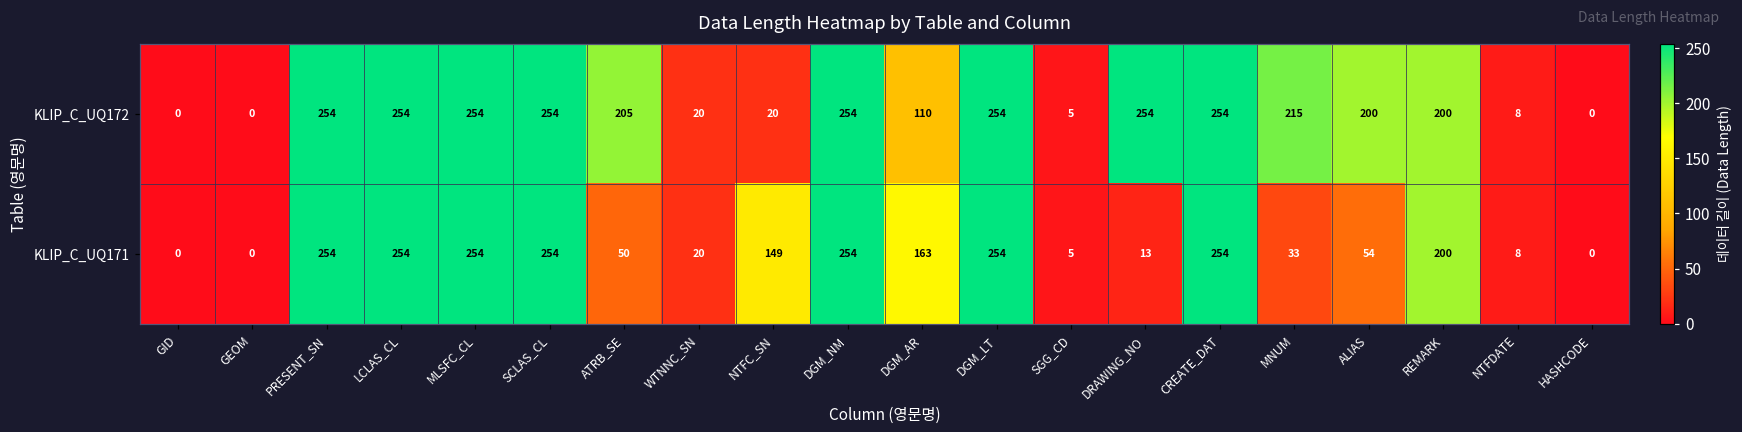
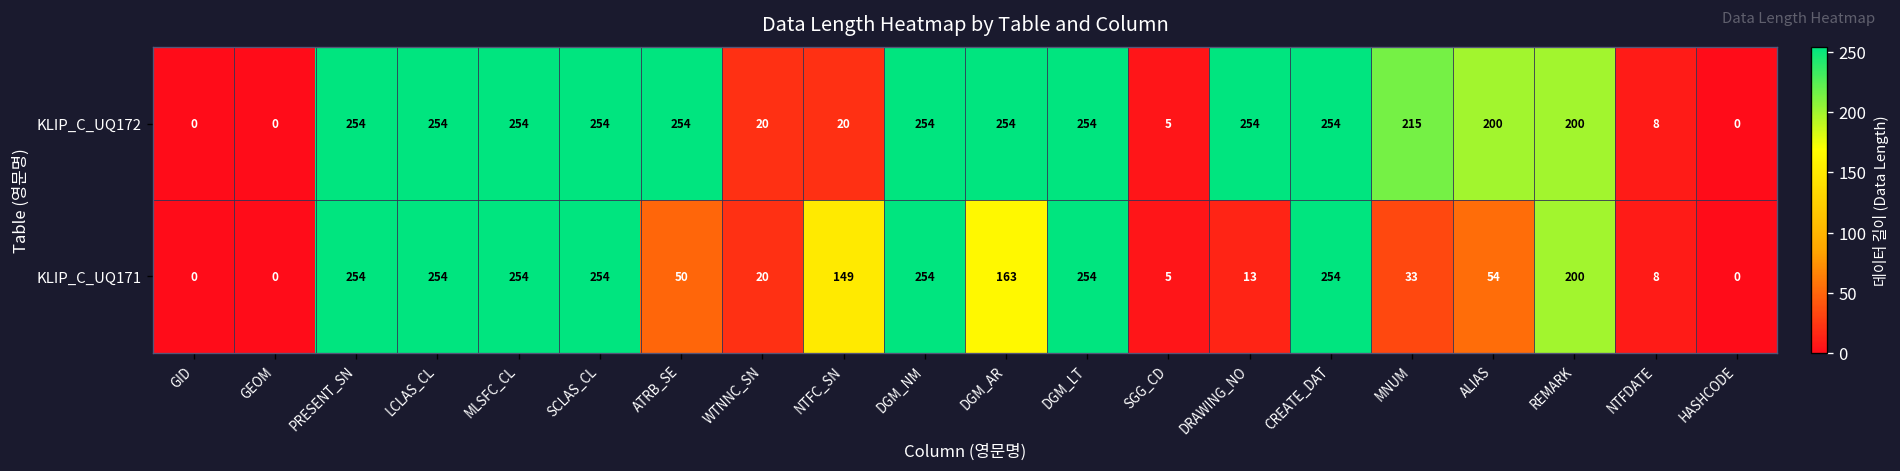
KLIP_C_UQ172, ATRB_SE: 205 -> 254
KLIP_C_UQ172, DGM_AR: 110 -> 254
